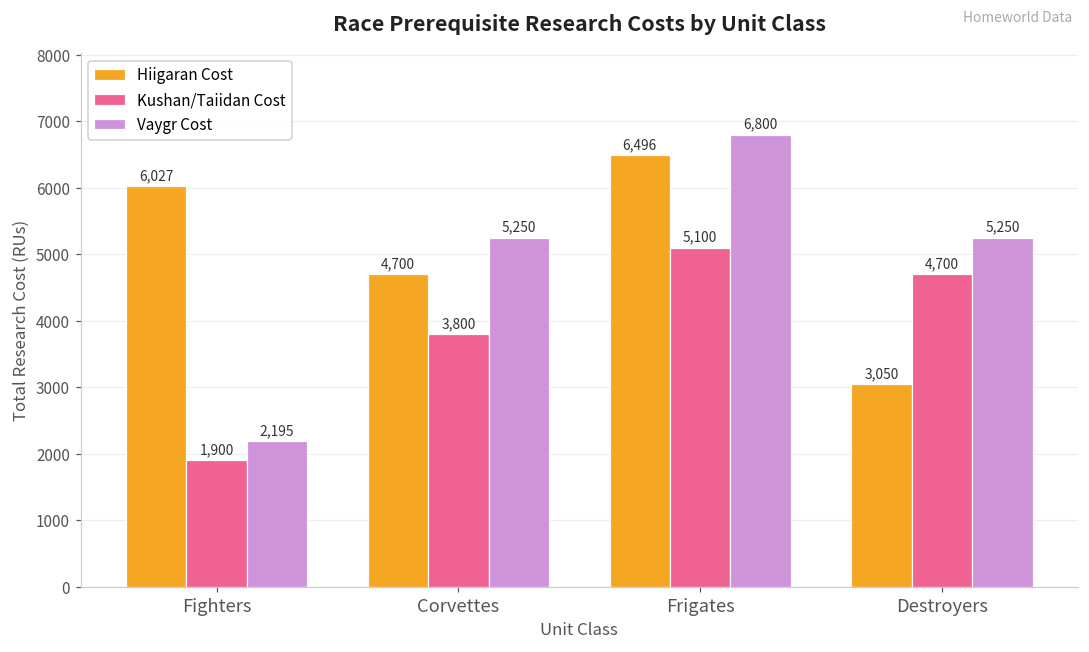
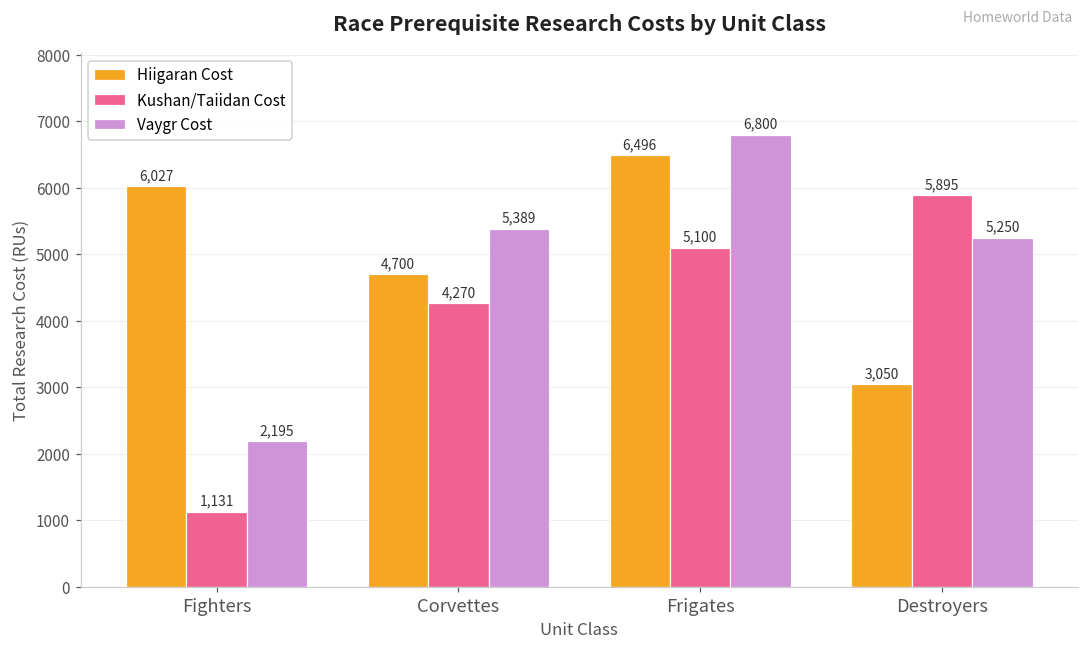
Kushan/Taiidan Cost, Fighters: 1,900 -> 1,131
Kushan/Taiidan Cost, Corvettes: 3,800 -> 4,270
Vaygr Cost, Corvettes: 5,250 -> 5,389
Kushan/Taiidan Cost, Destroyers: 4,700 -> 5,895
